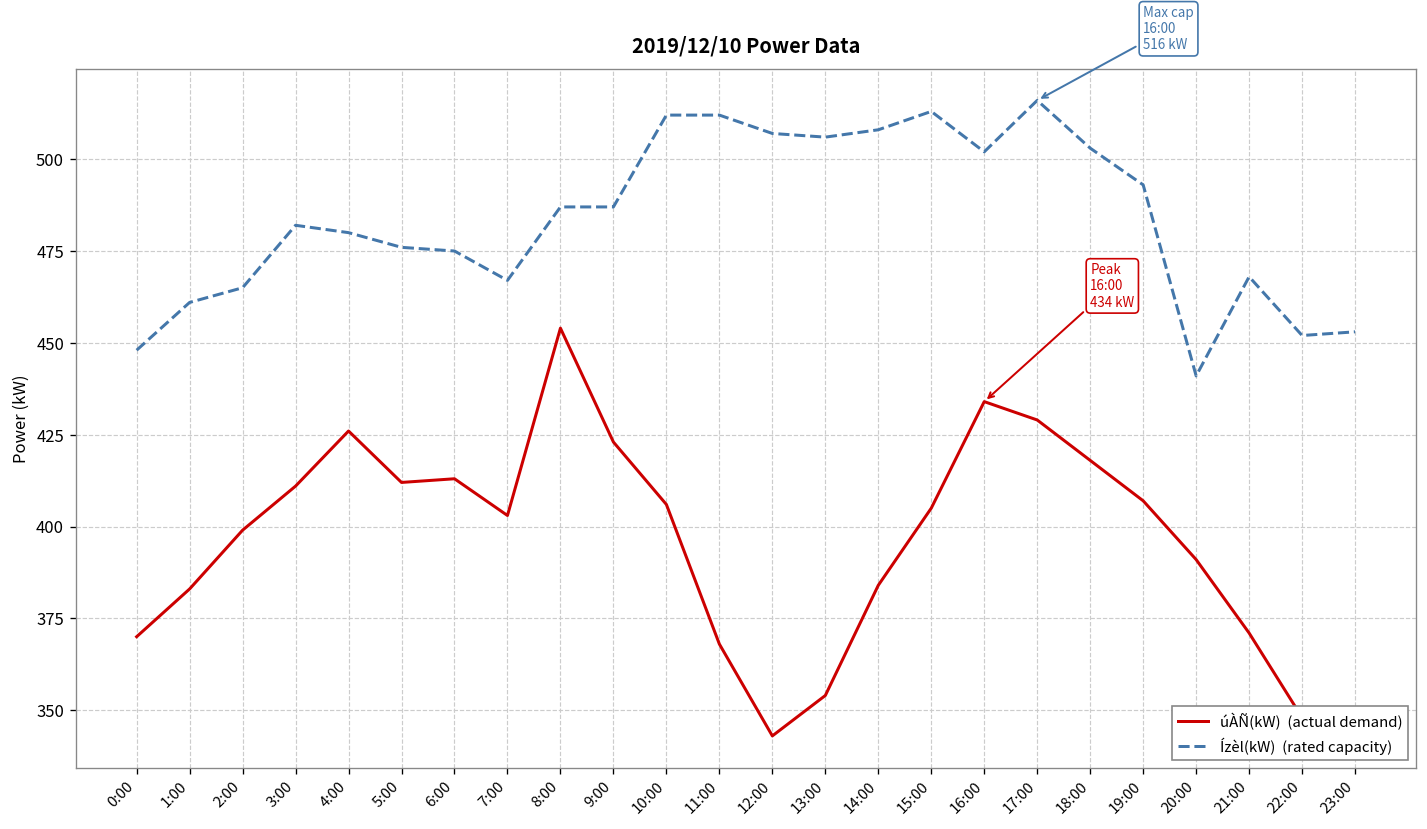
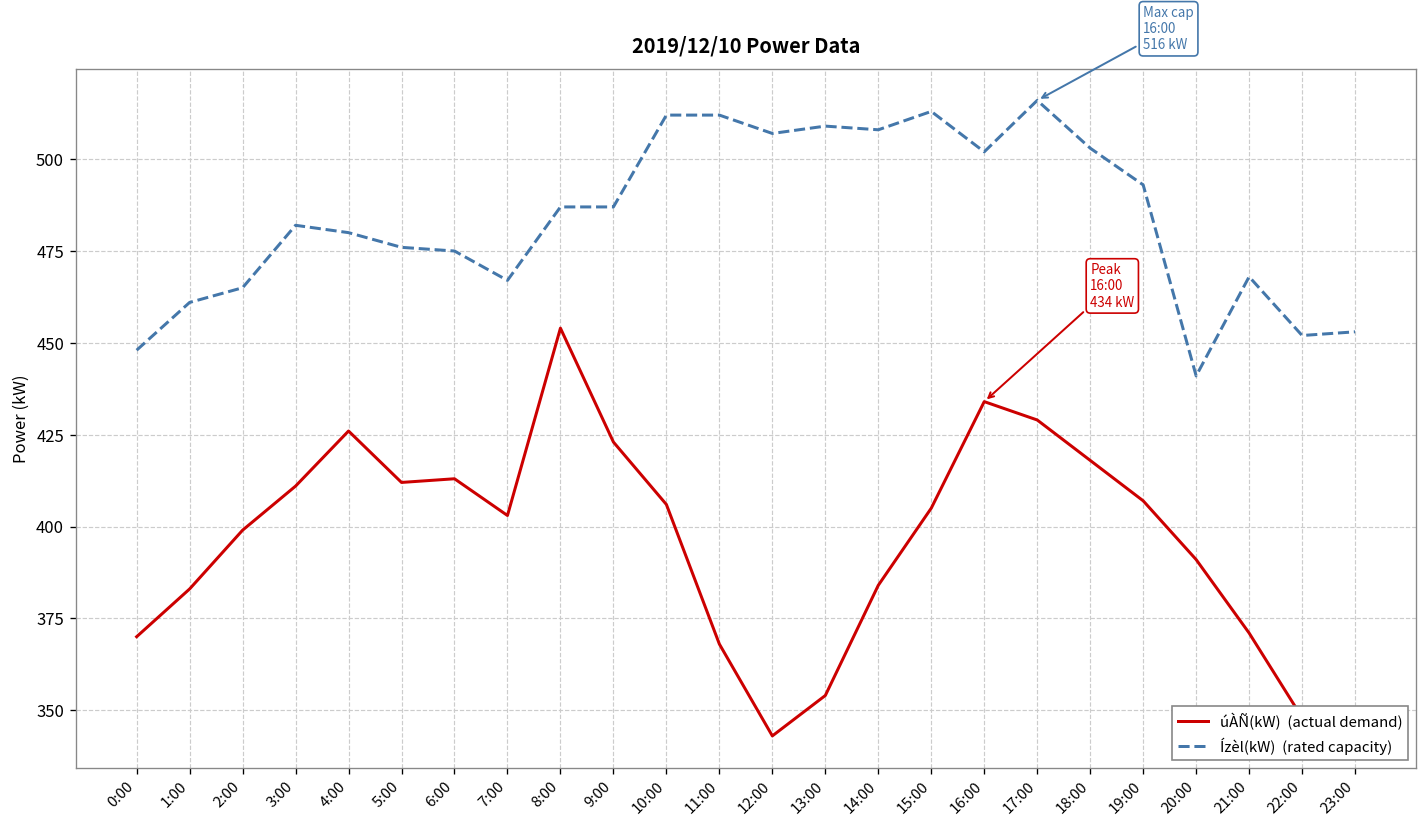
Ízèl(kW) (rated capacity), 13:00: 506 -> 509
